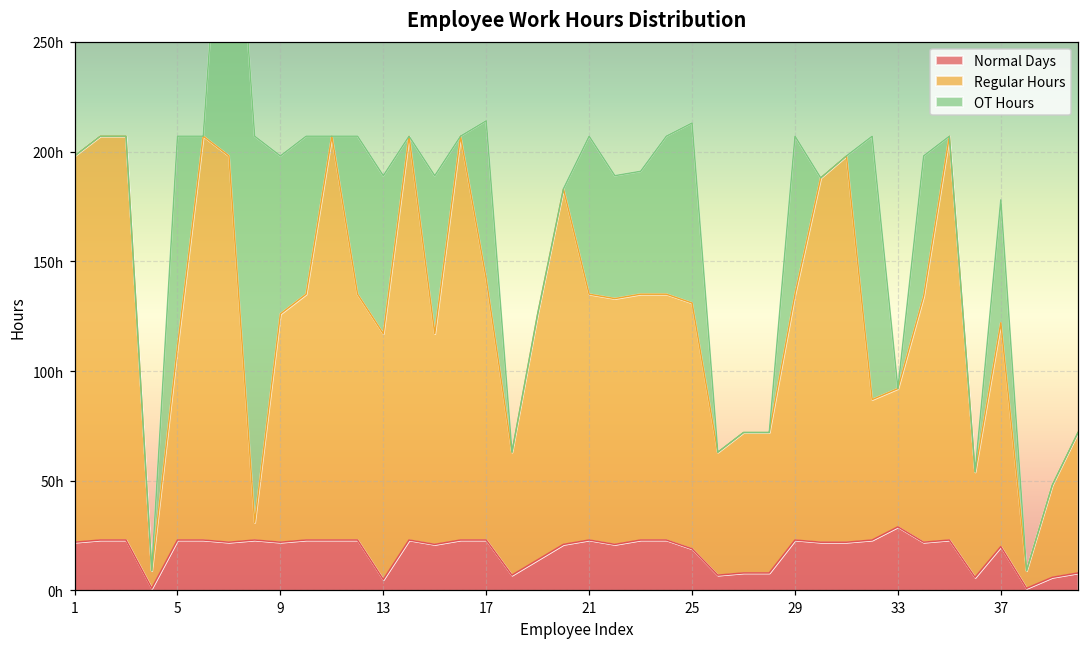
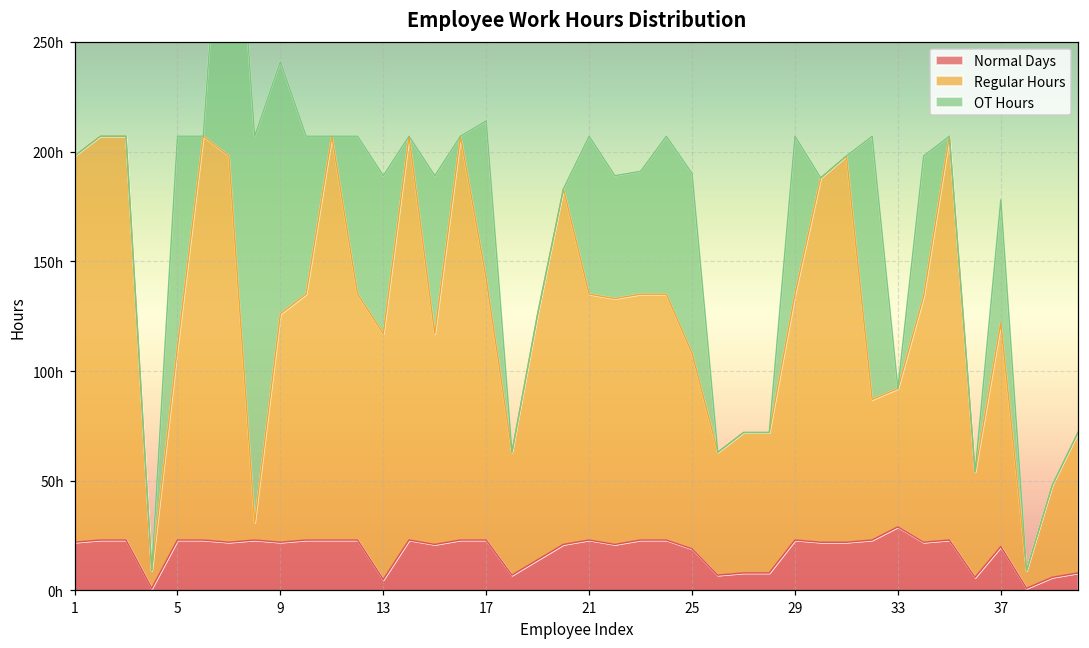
OT Hours, 9: 72h -> 115h
Regular Hours, 25: 112h -> 89h
